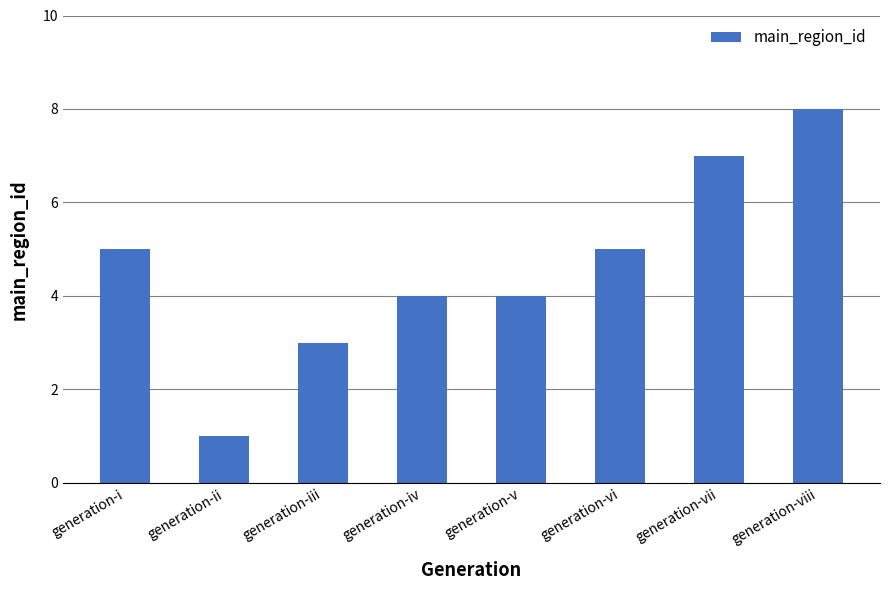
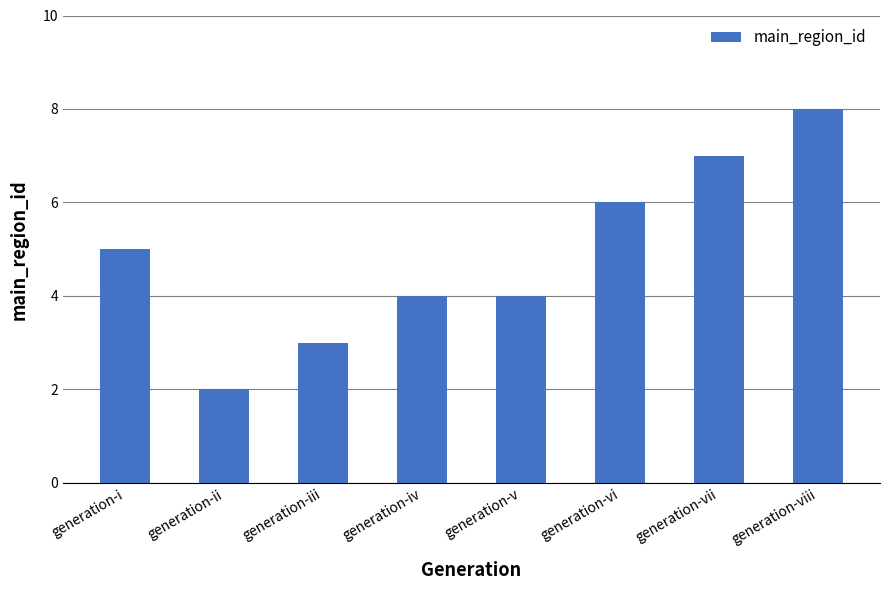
generation-ii: 1 -> 2
generation-vi: 5 -> 6
